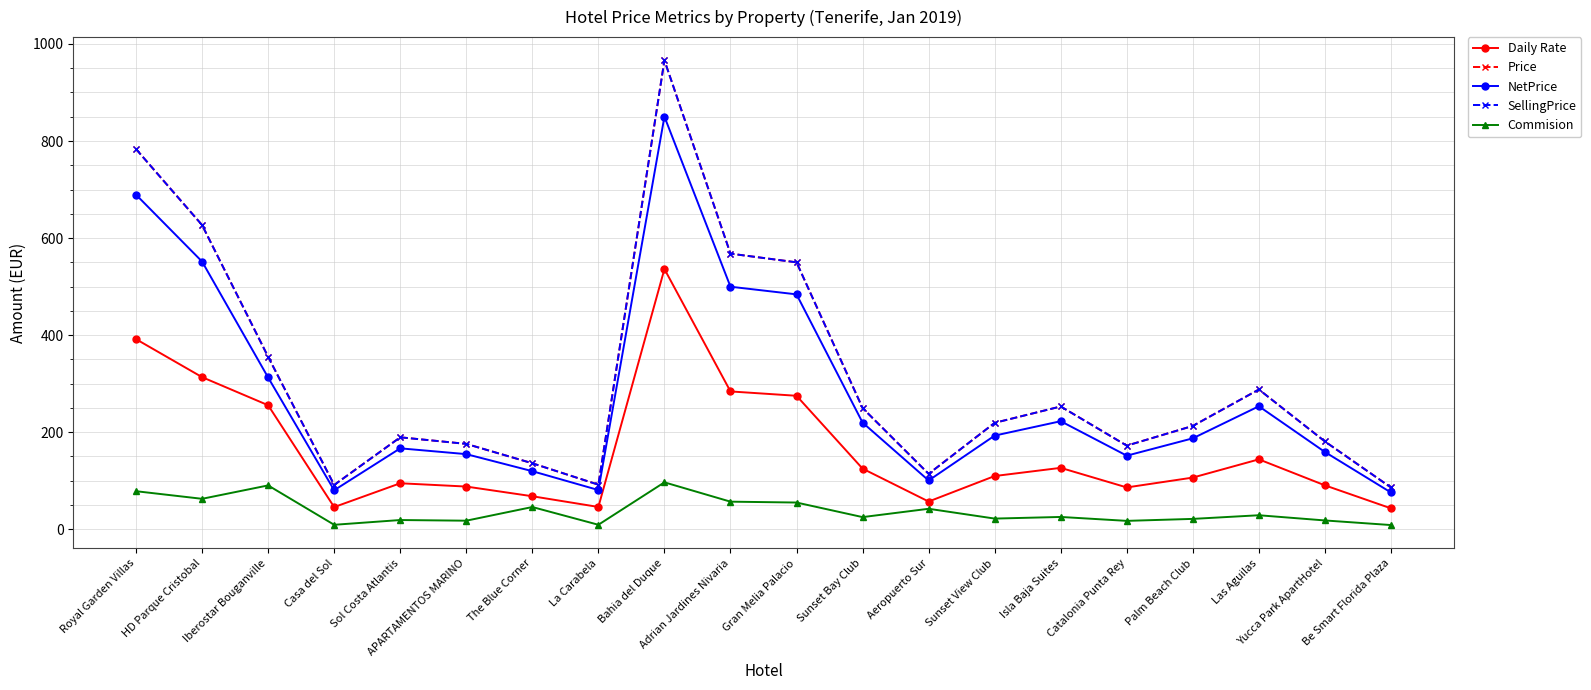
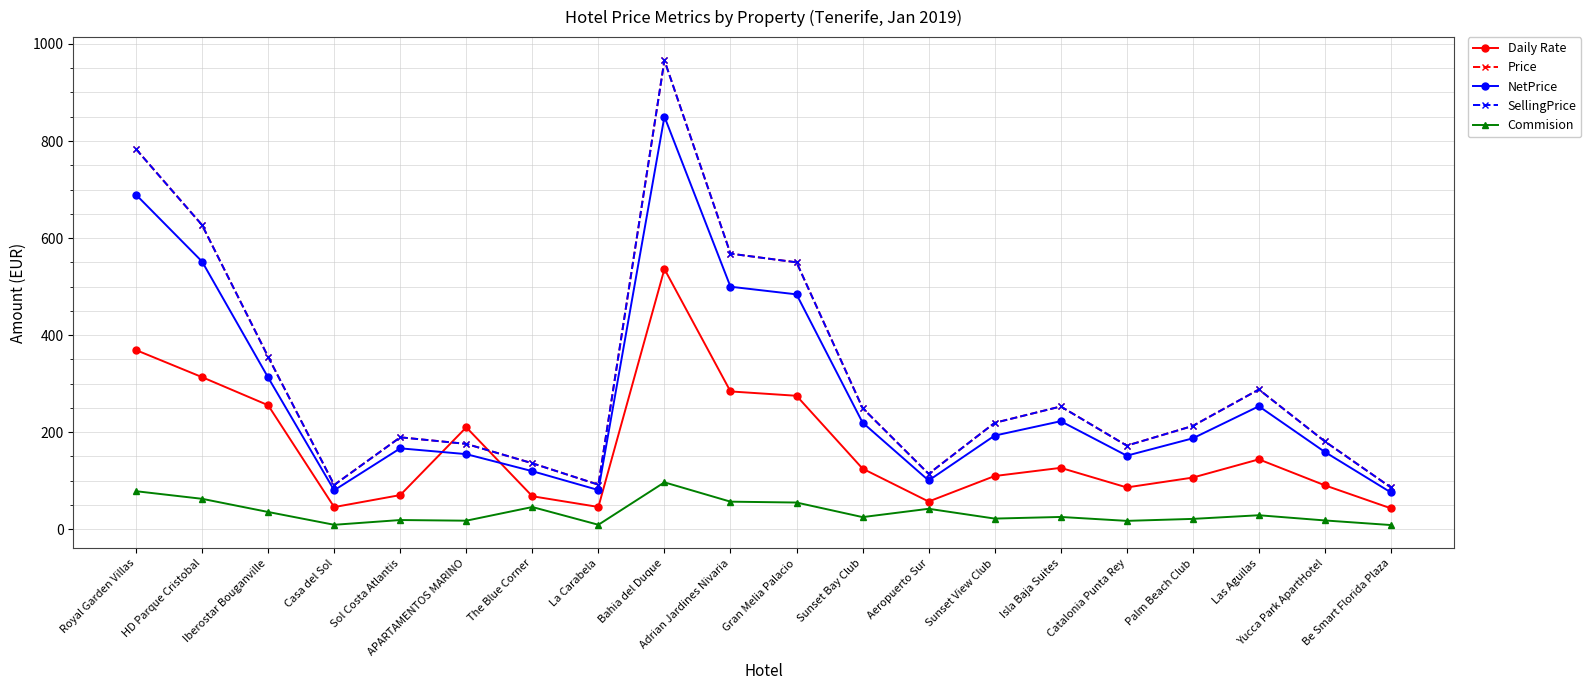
Daily Rate, Royal Garden Villas: 390 -> 370
Commision, Iberostar Bouganville: 90 -> 40
Daily Rate, Sol Costa Atlantis: 90 -> 70
Daily Rate, APARTAMENTOS MARINO: 90 -> 210
